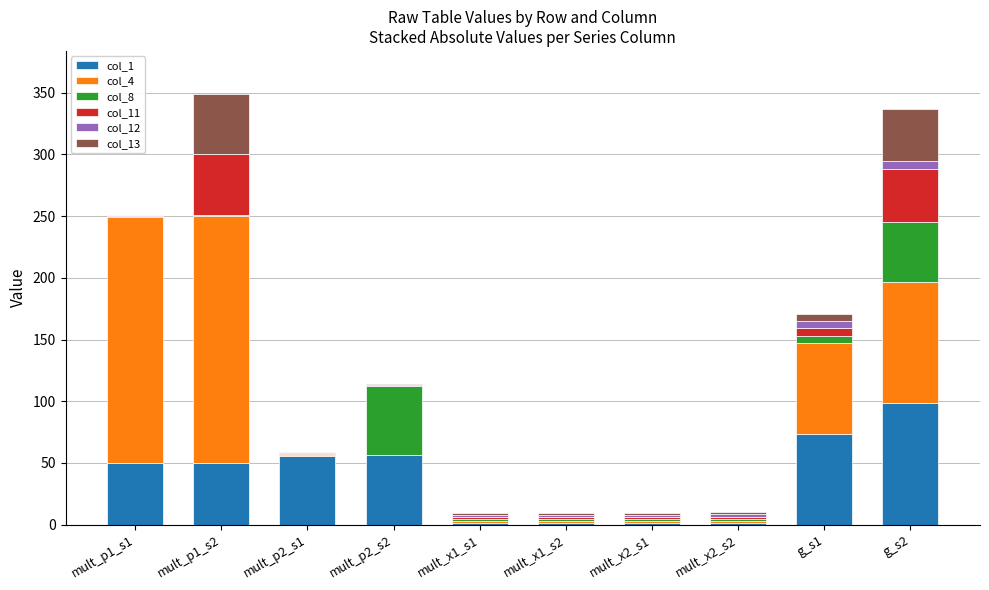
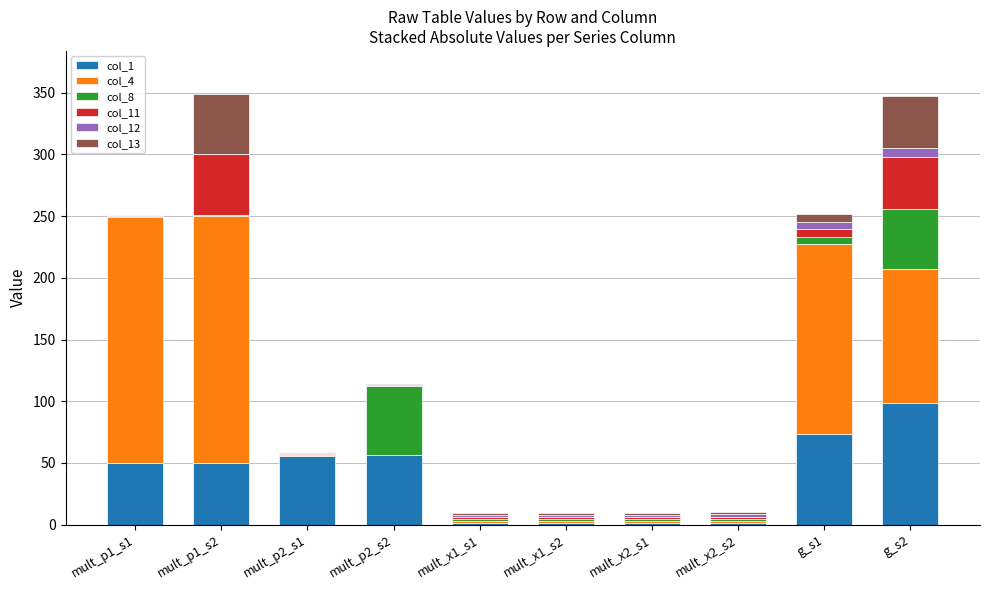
col_4, g_s1: 73 -> 154
col_4, g_s2: 98 -> 108
